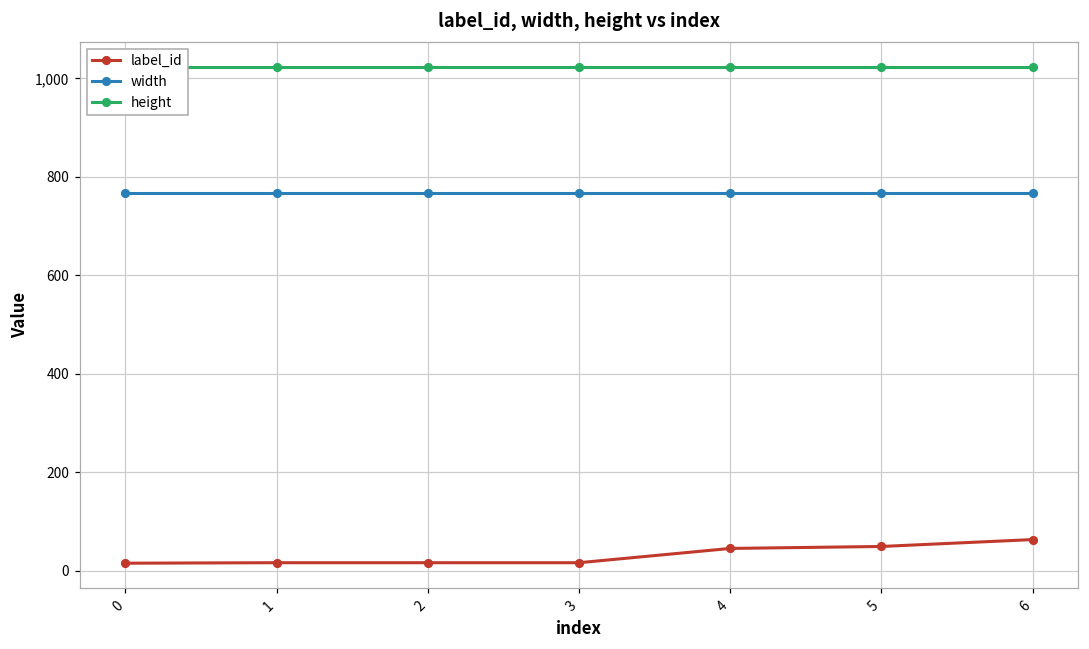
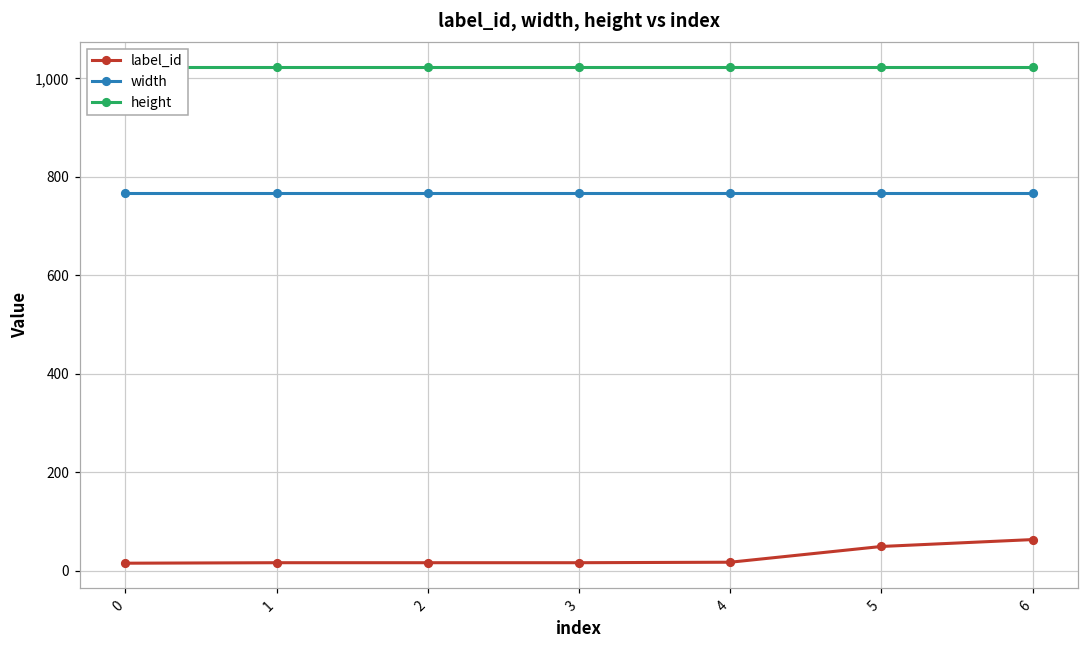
label_id, 4: 50 -> 20
